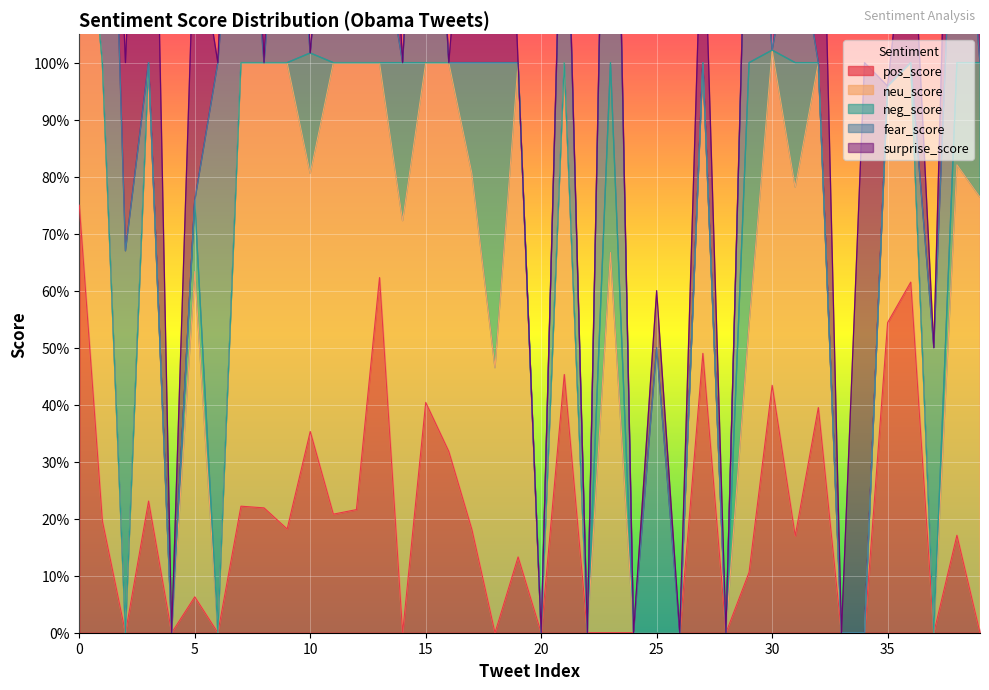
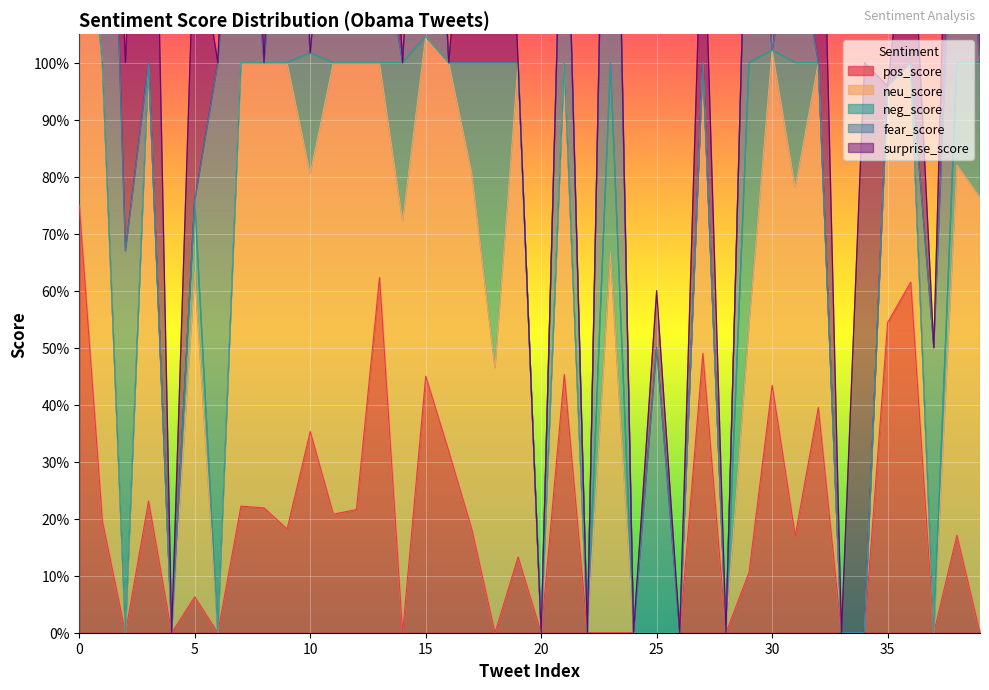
pos_score, 15: 40% -> 45%
